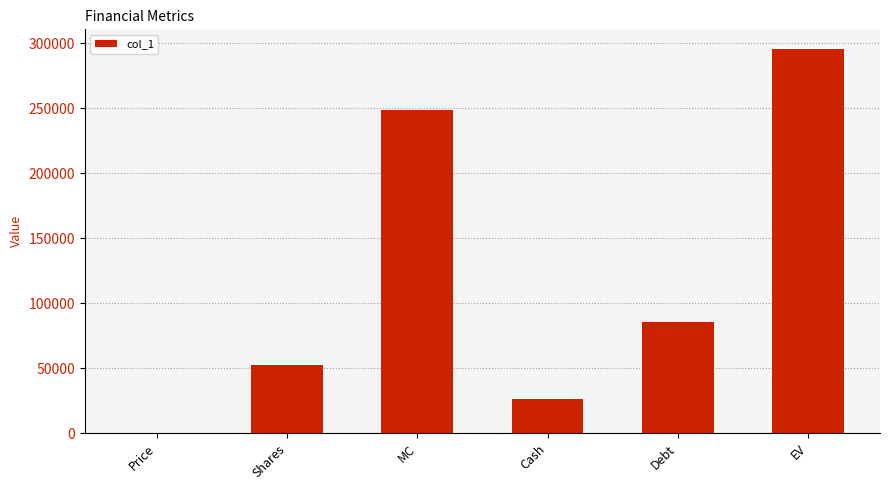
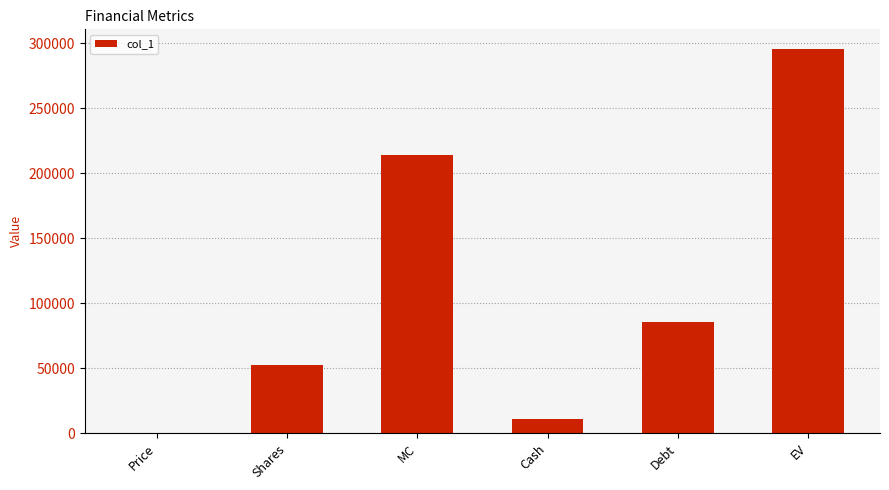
MC: 248000 -> 214000
Cash: 26000 -> 11000
